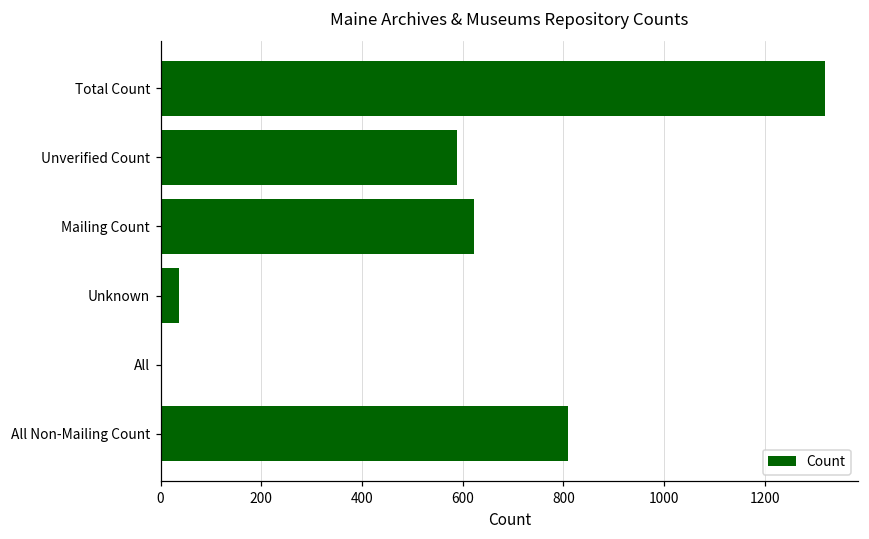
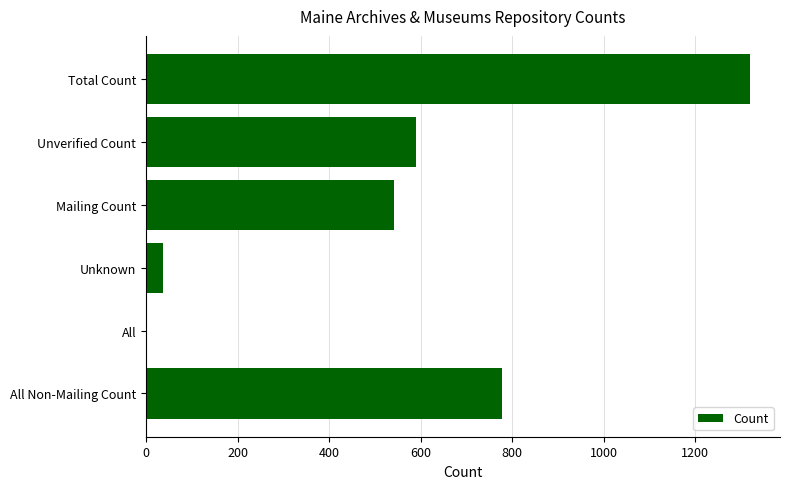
Mailing Count: 620 -> 540
All Non-Mailing Count: 810 -> 780
